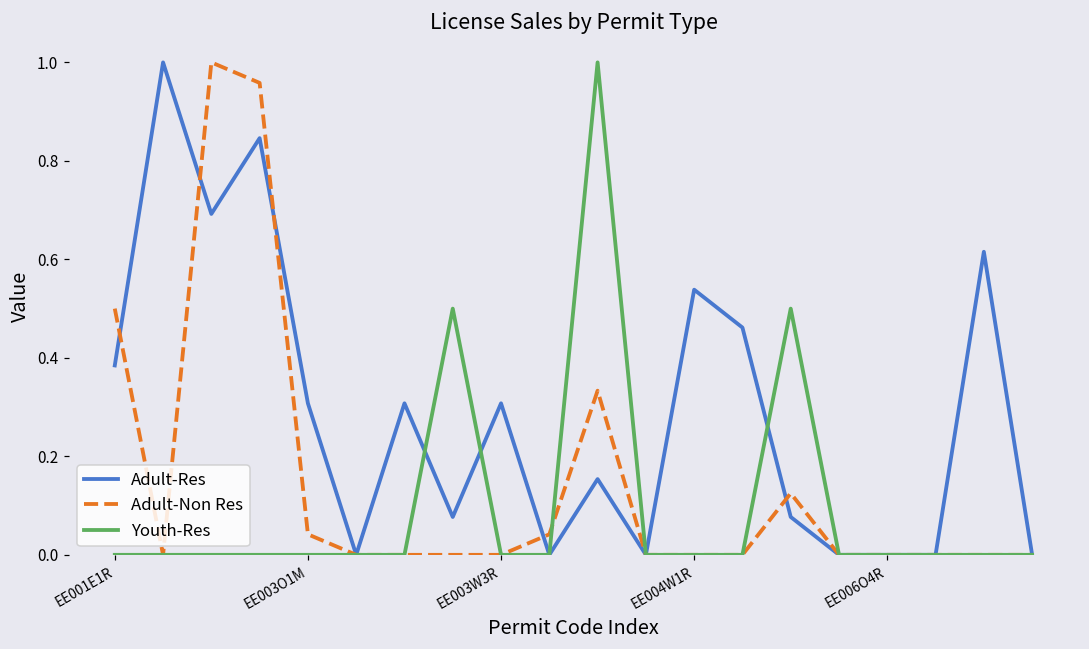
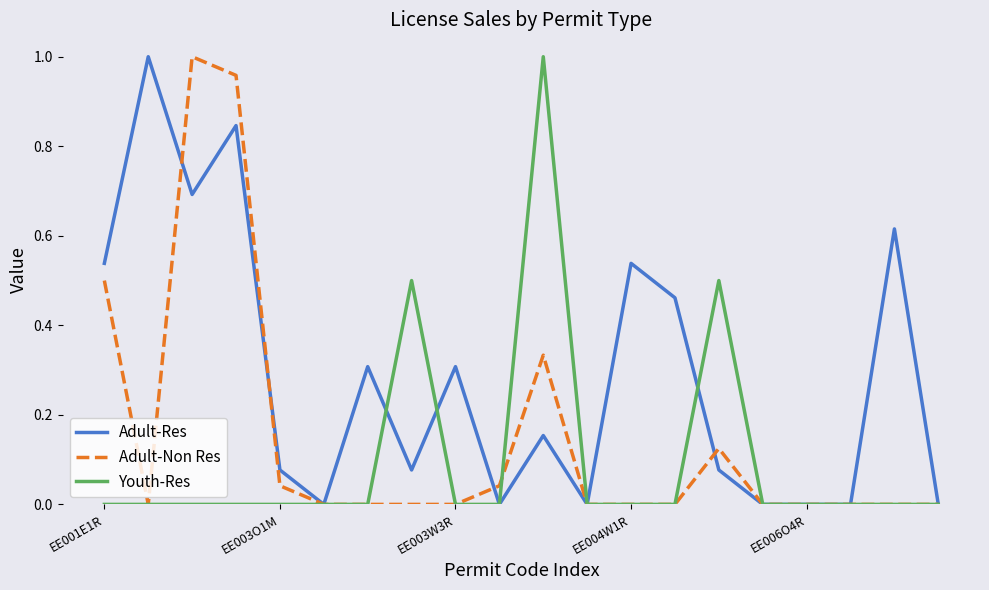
Adult-Res, EE001E1R: 0.38 -> 0.54
Adult-Res, EE003O1M: 0.31 -> 0.08
